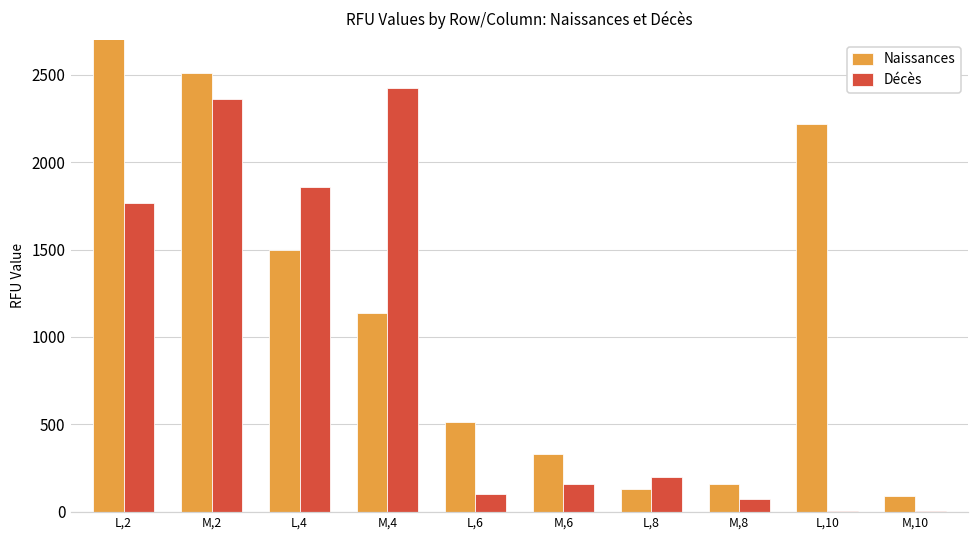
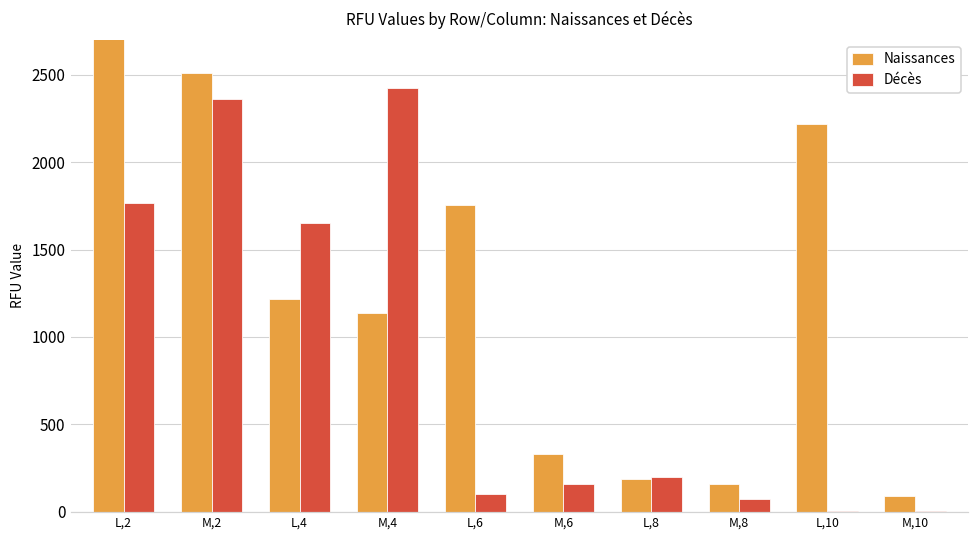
Naissances, L,4: 1500 -> 1220
Décès, L,4: 1860 -> 1650
Naissances, L,6: 510 -> 1760
Naissances, L,8: 130 -> 190
